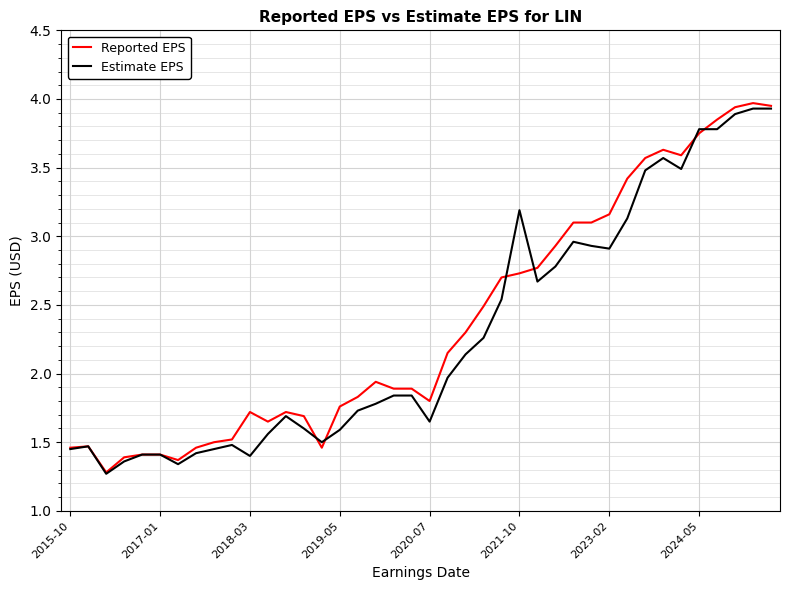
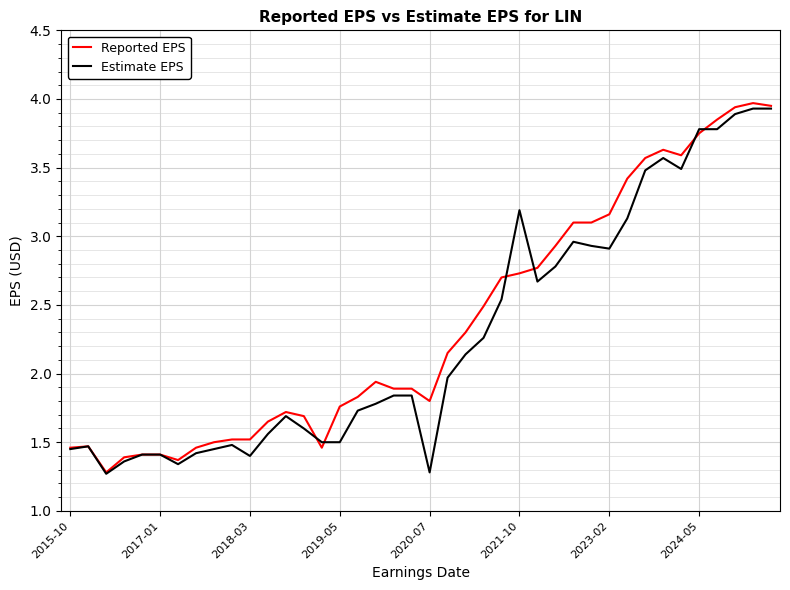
Reported EPS, 2018-03: 1.72 -> 1.52
Estimate EPS, 2019-05: 1.59 -> 1.50
Estimate EPS, 2020-07: 1.65 -> 1.28
